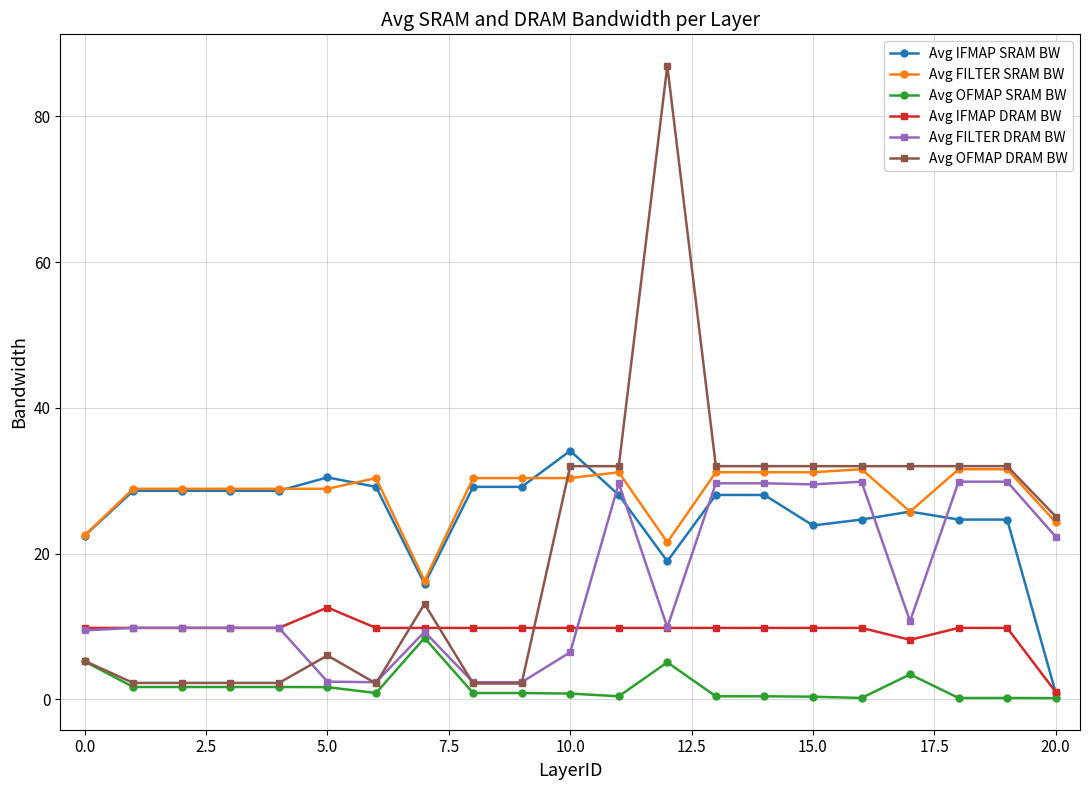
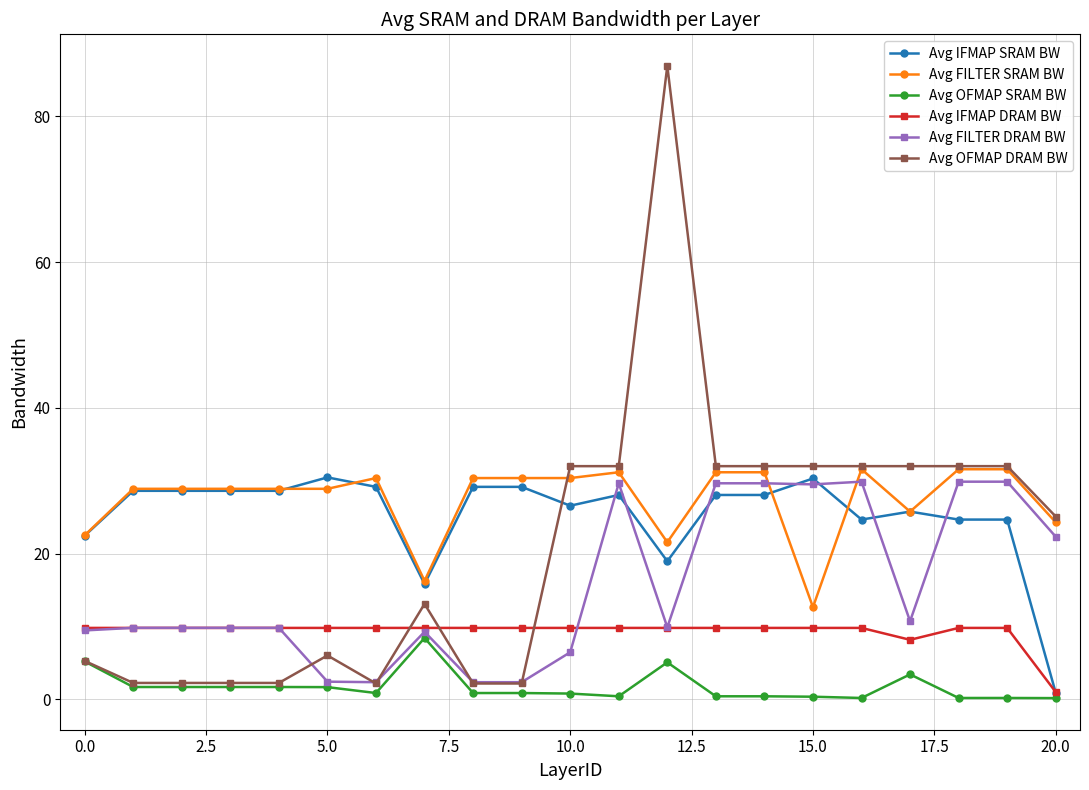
Avg IFMAP DRAM BW, 5.0: 13 -> 10
Avg IFMAP SRAM BW, 10.0: 34 -> 27
Avg IFMAP SRAM BW, 15.0: 24 -> 30
Avg FILTER SRAM BW, 15.0: 31 -> 13
